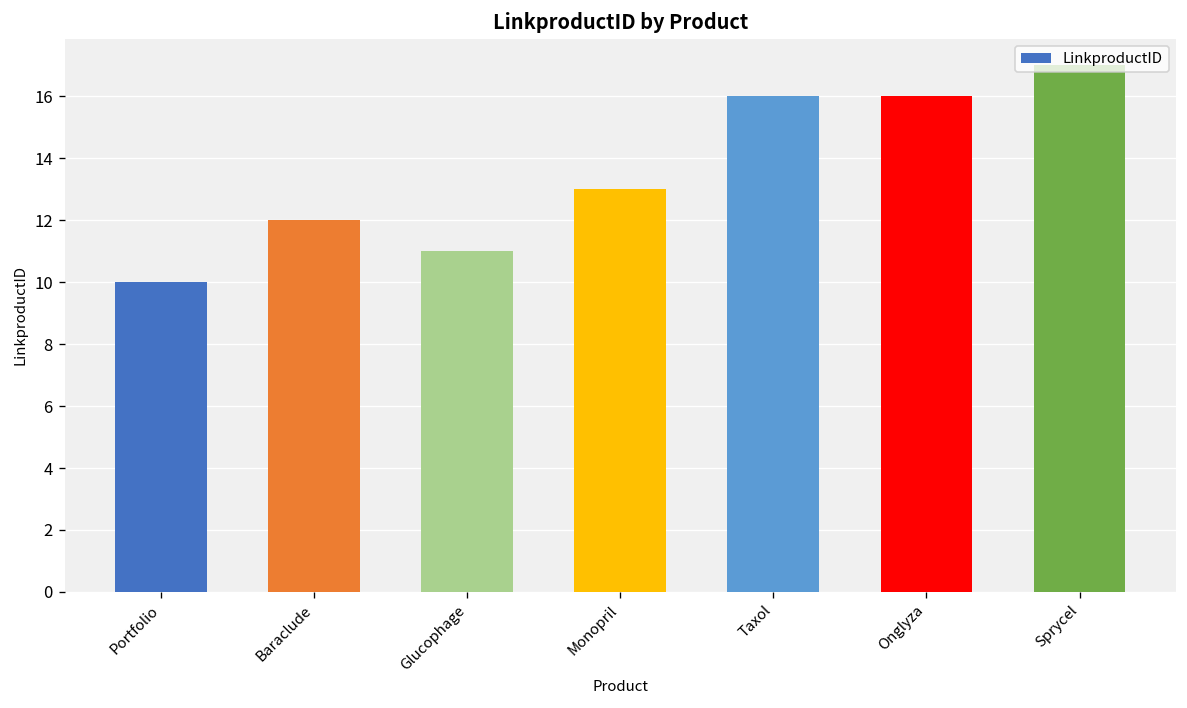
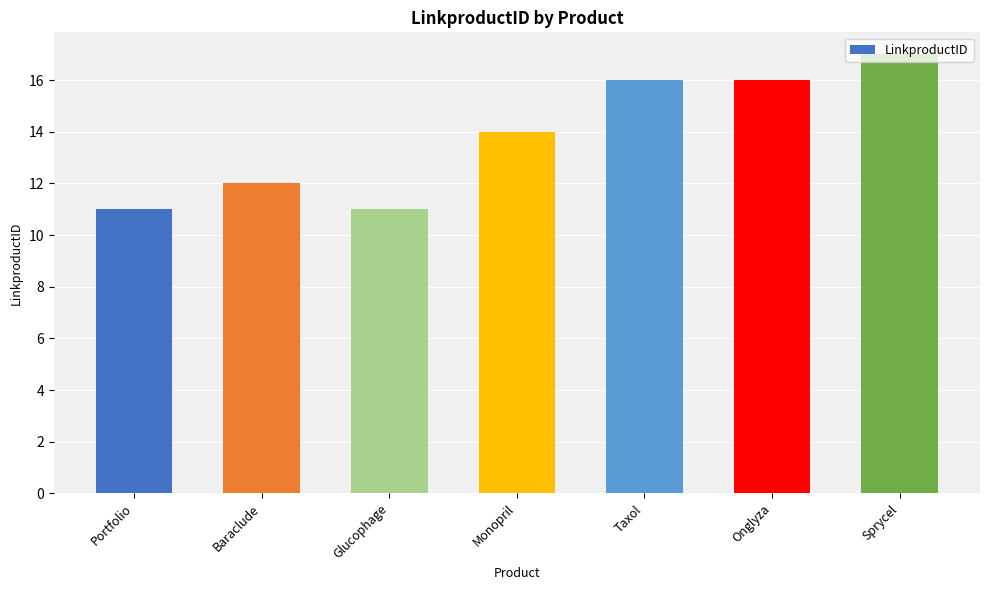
Portfolio: 10 -> 11
Monopril: 13 -> 14
